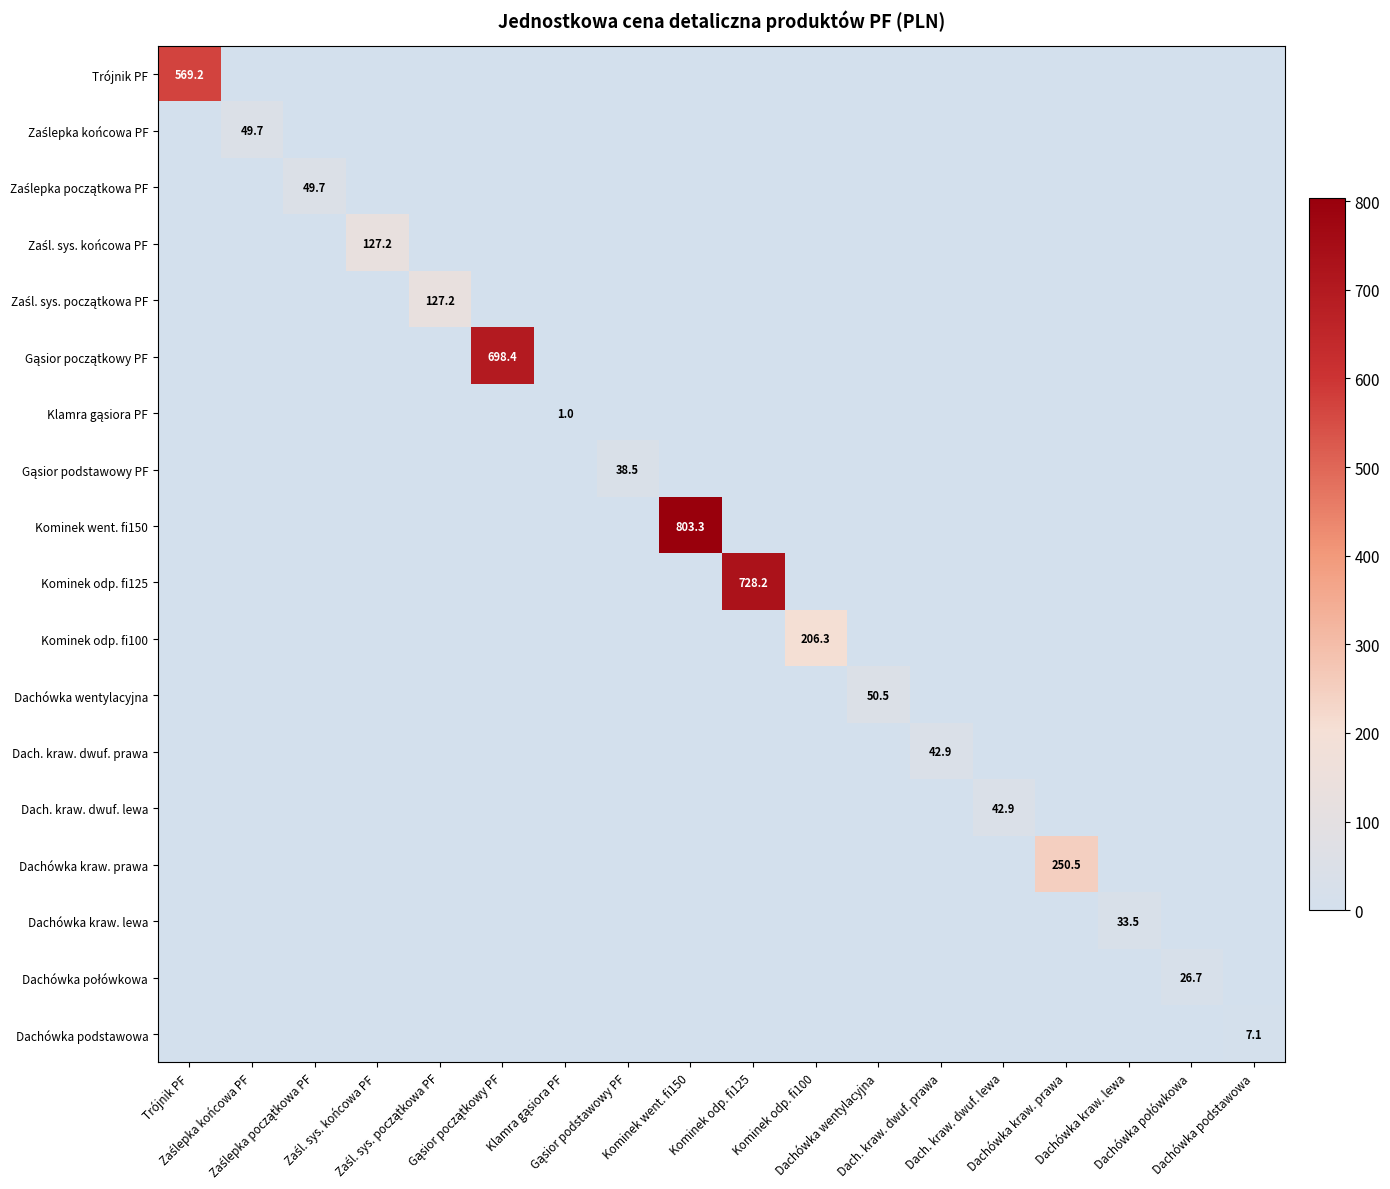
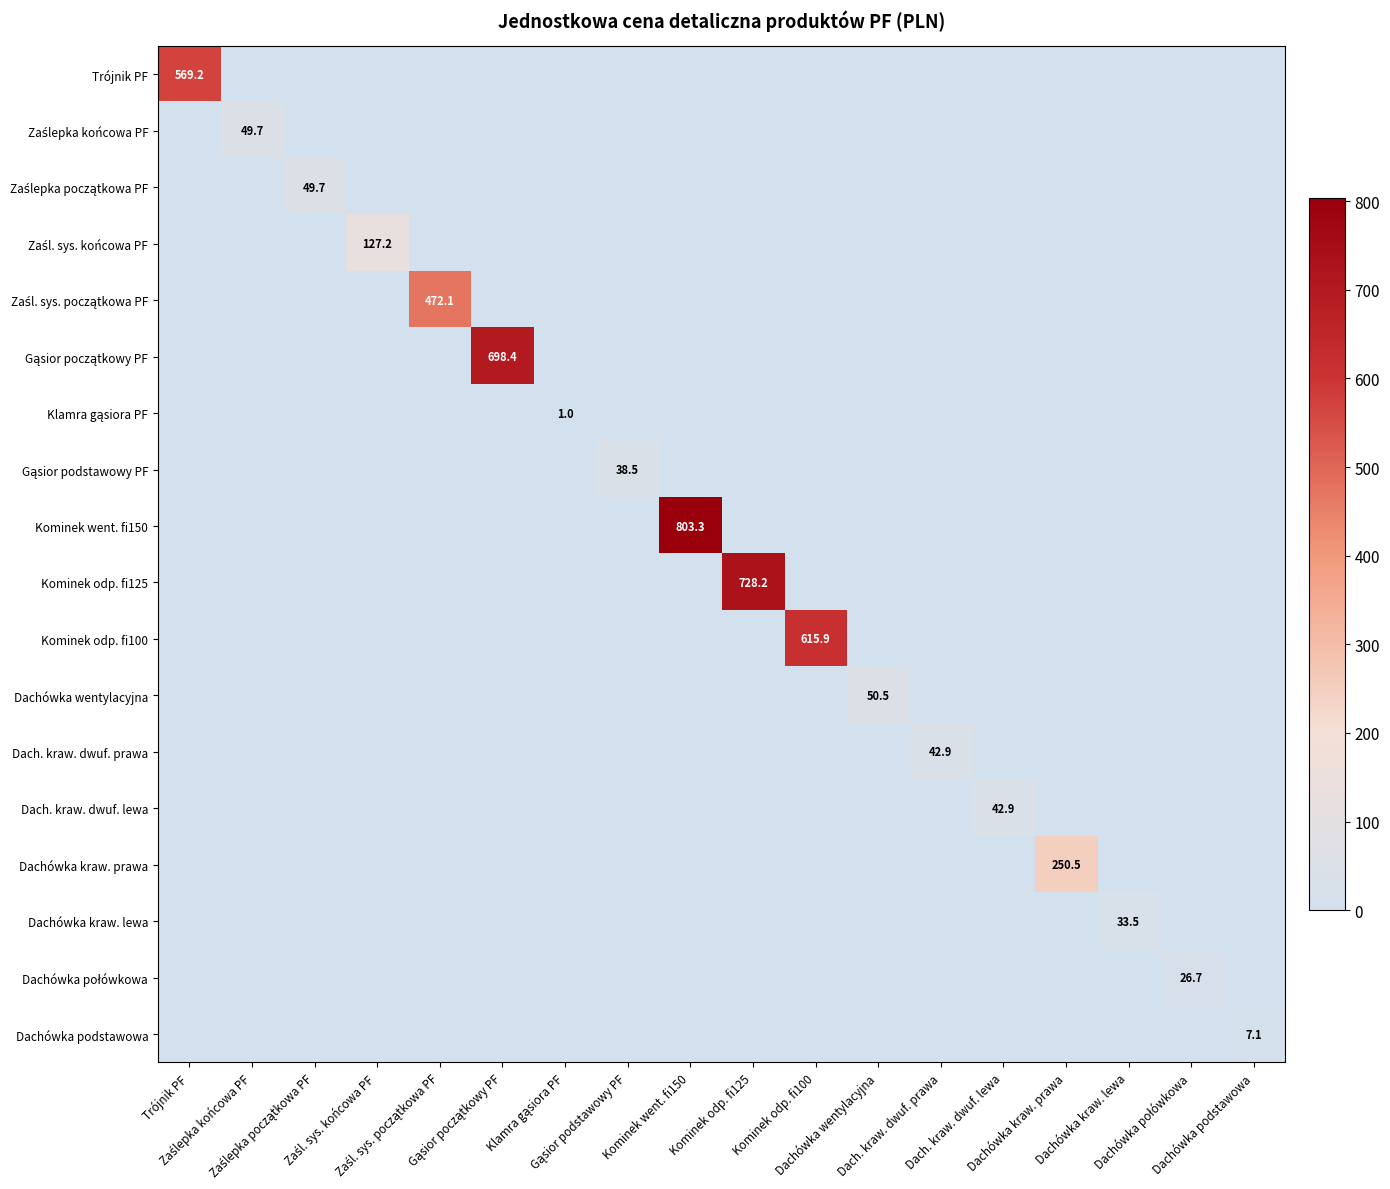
Zaśl. sys. początkowa PF, Zaśl. sys. początkowa PF: 127.2 -> 472.1
Kominek odp. fi100, Kominek odp. fi100: 206.3 -> 615.9
